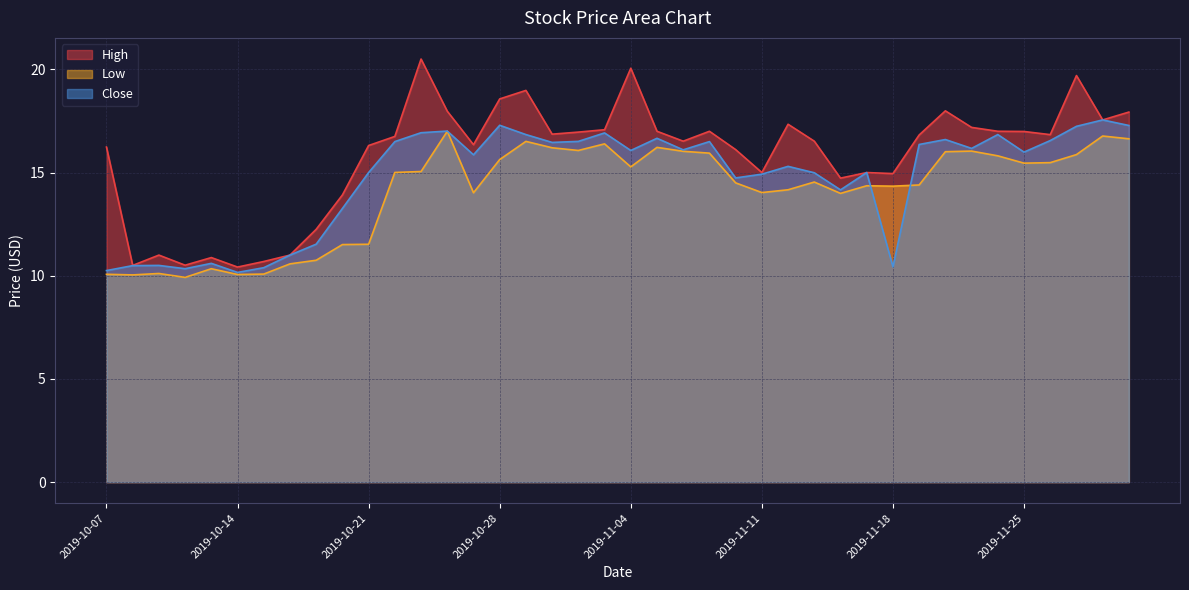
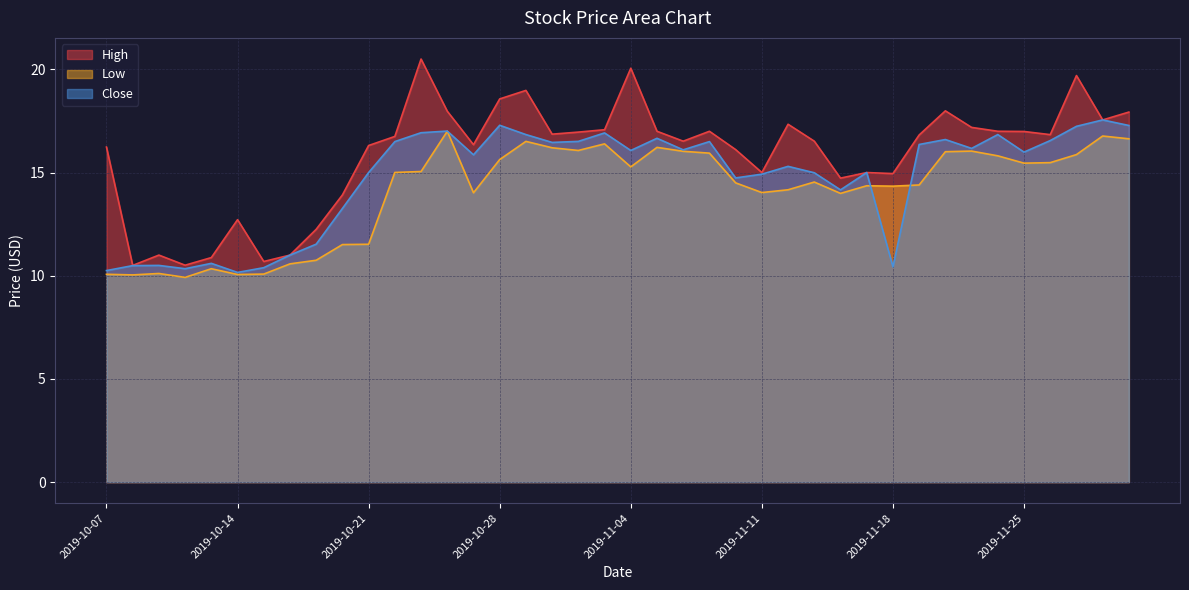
High, 2019-10-14: 10.4 -> 12.7
